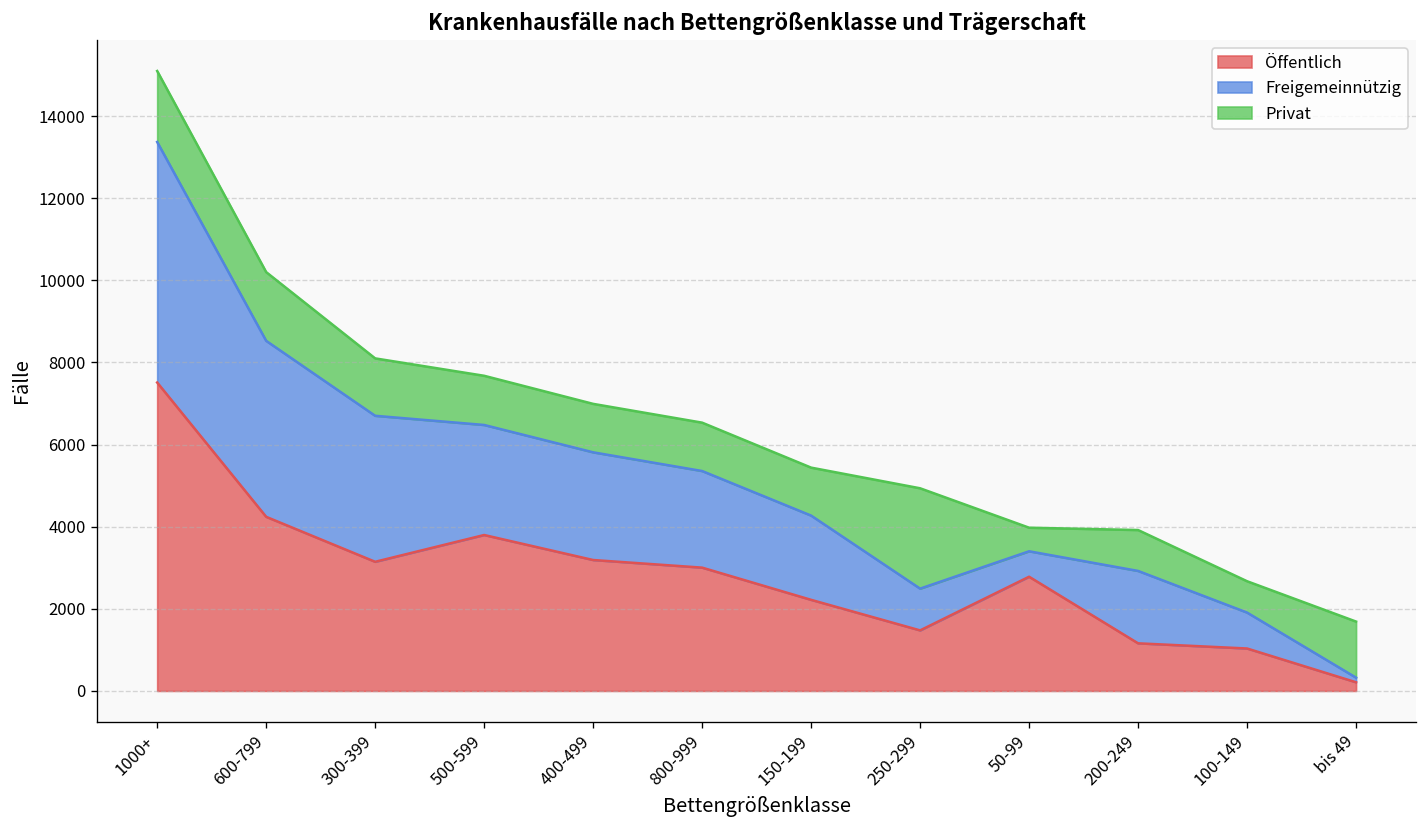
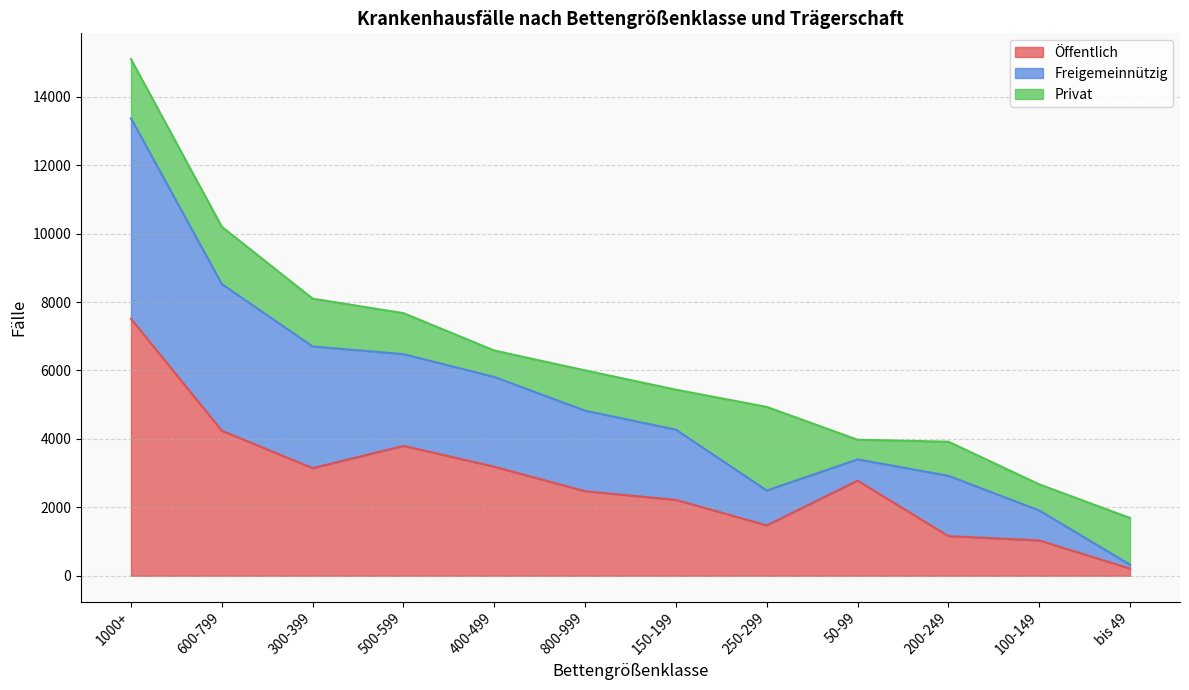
Privat, 400-499: 1200 -> 800
Öffentlich, 800-999: 3000 -> 2500
